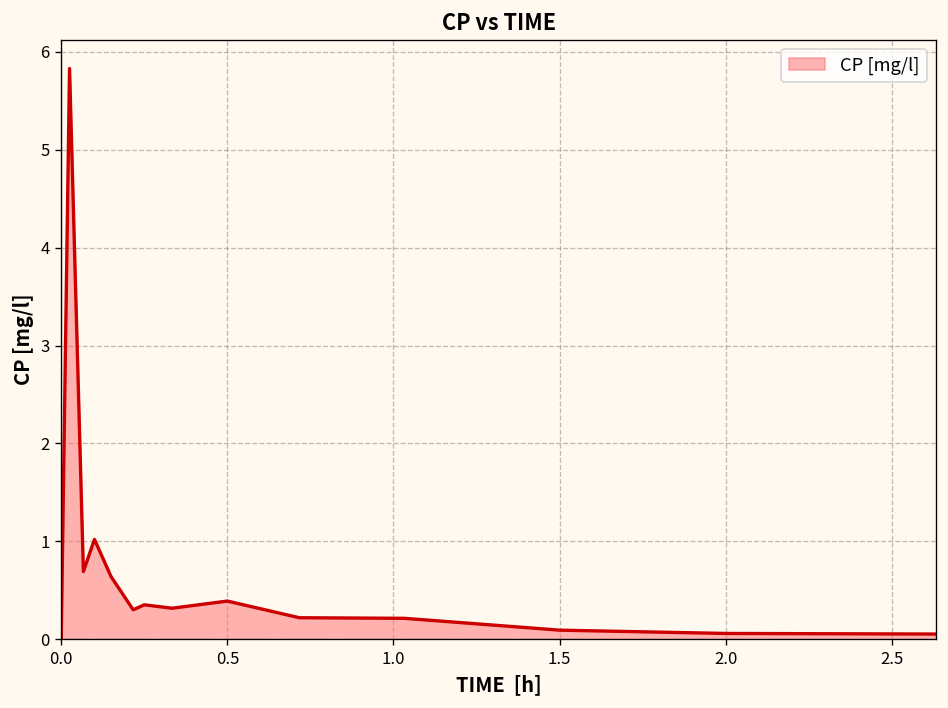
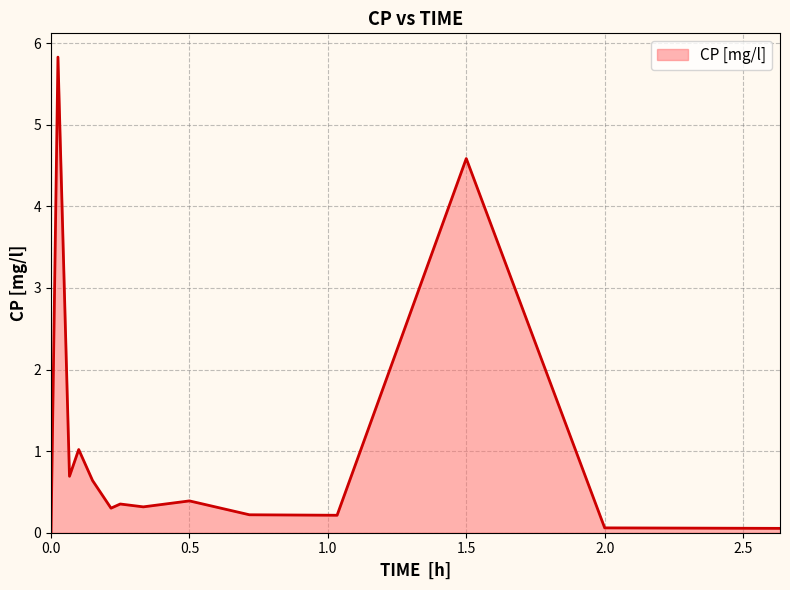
1.5: 0.1 -> 4.6
